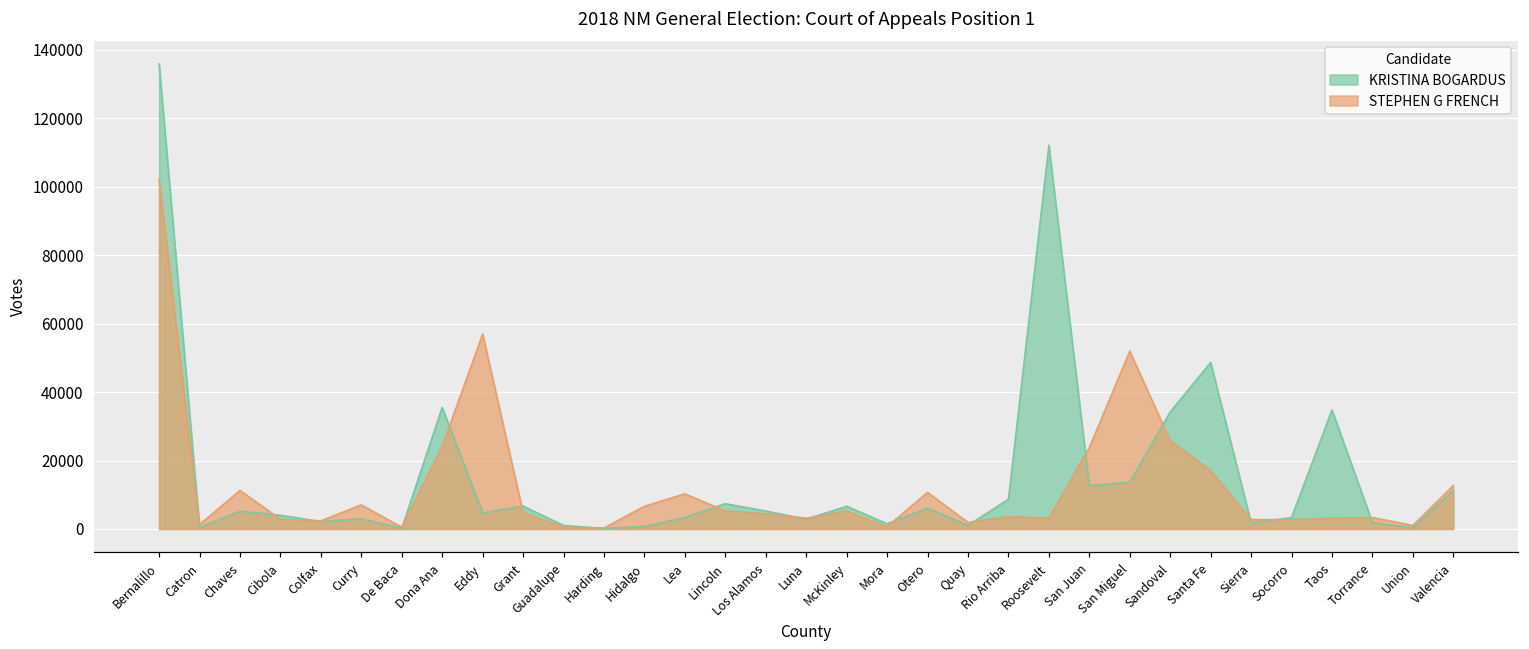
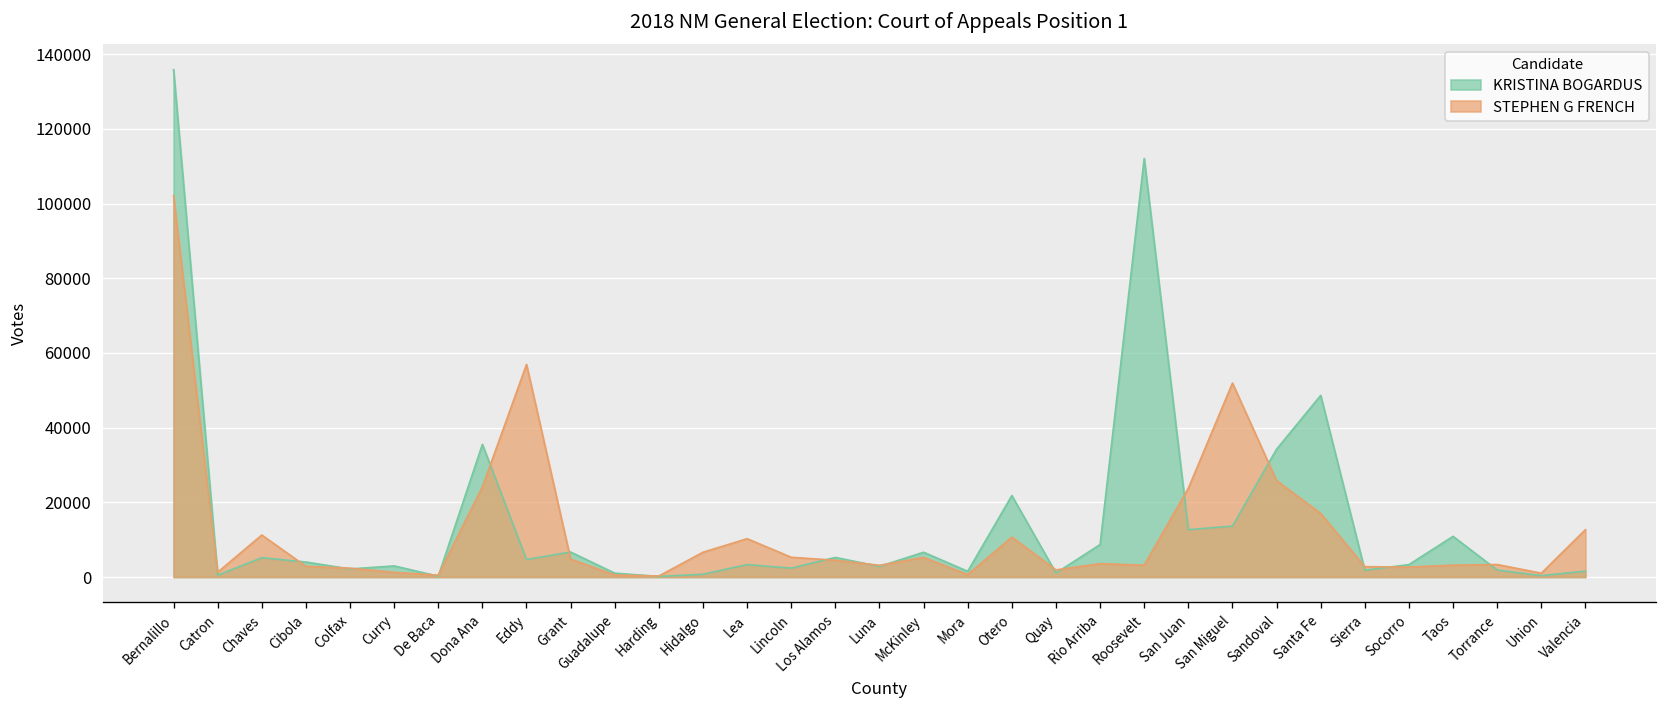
STEPHEN G FRENCH, Curry: 7000 -> 1000
KRISTINA BOGARDUS, Lincoln: 7000 -> 2000
KRISTINA BOGARDUS, Otero: 6000 -> 22000
KRISTINA BOGARDUS, Taos: 35000 -> 11000
KRISTINA BOGARDUS, Valencia: 11000 -> 2000
